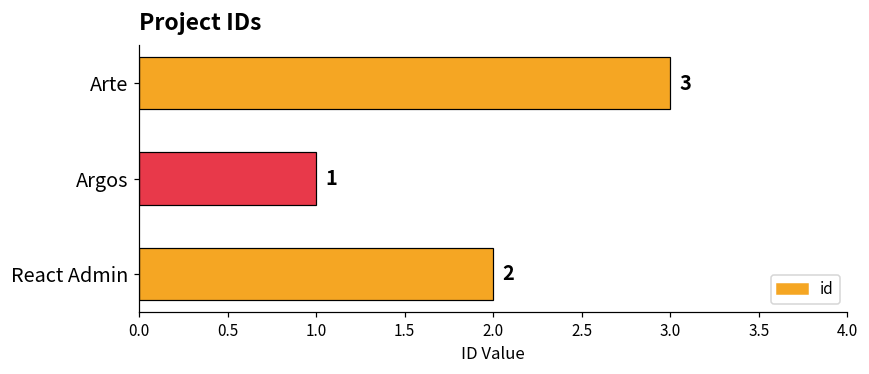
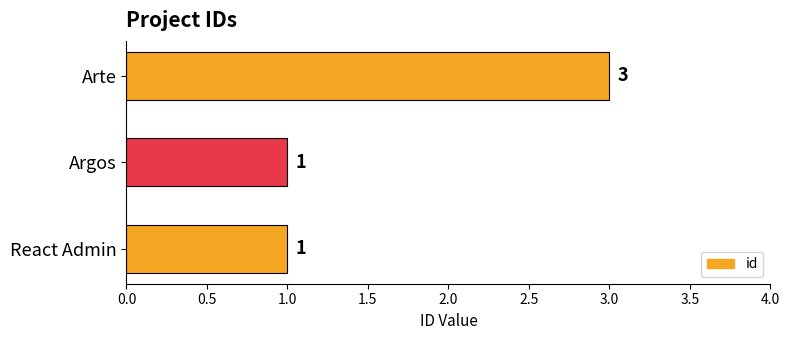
React Admin: 2 -> 1
